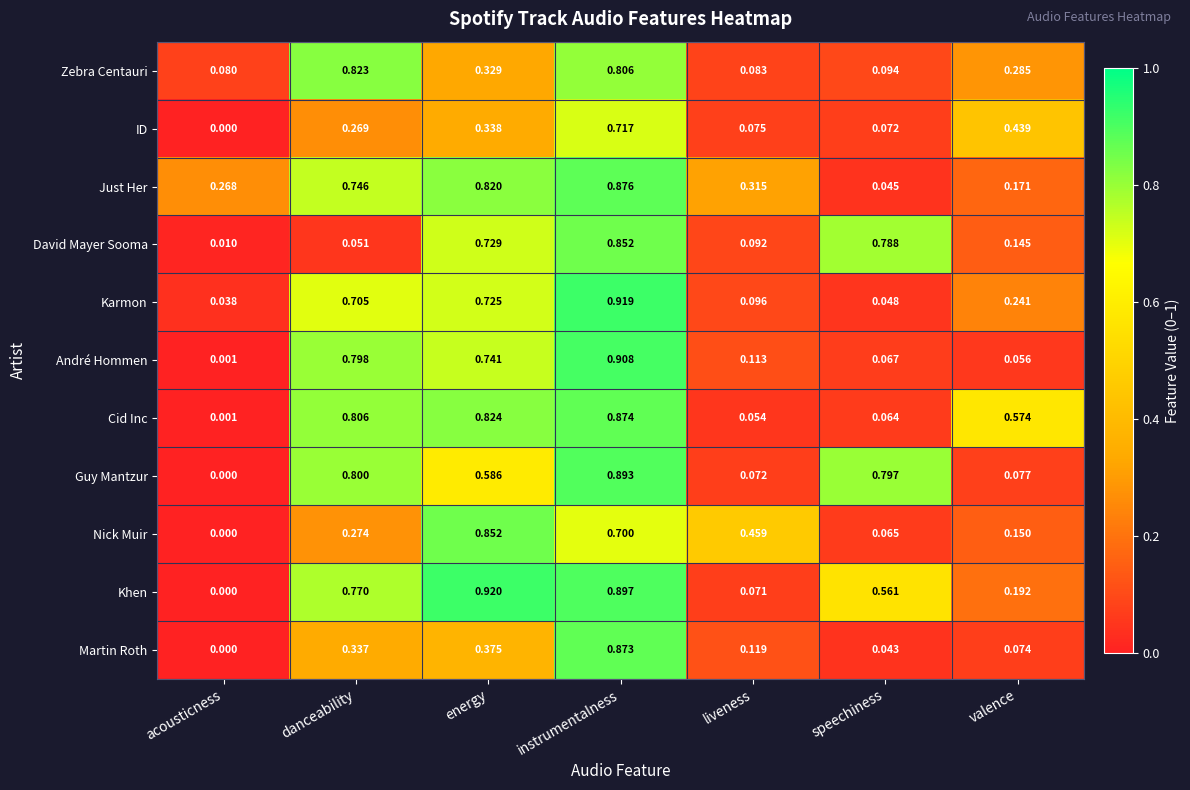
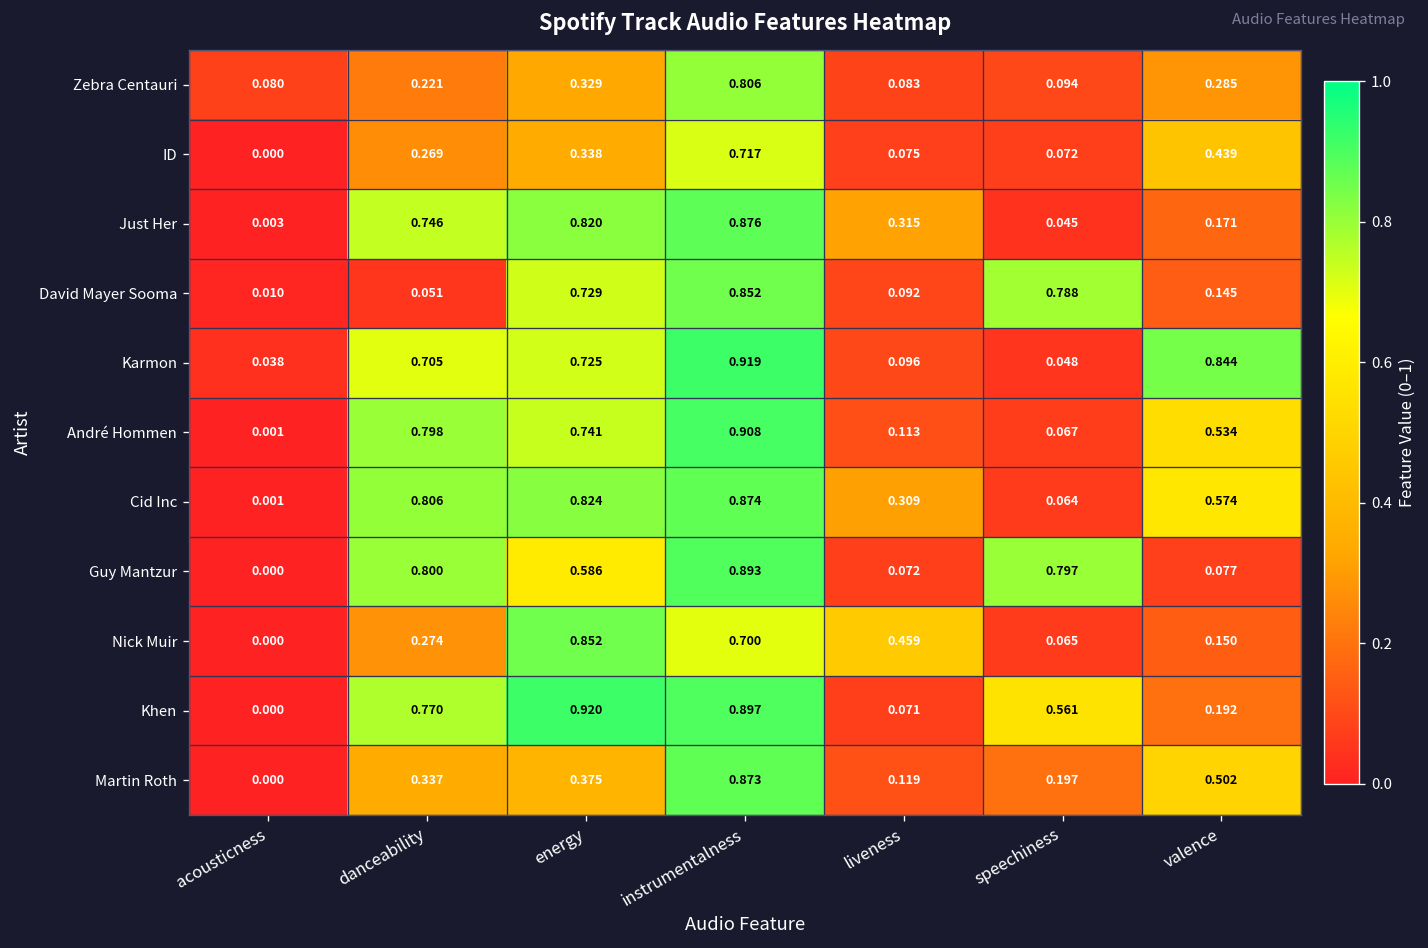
Zebra Centauri, danceability: 0.823 -> 0.221
Just Her, acousticness: 0.268 -> 0.003
Karmon, valence: 0.241 -> 0.844
André Hommen, valence: 0.056 -> 0.534
Cid Inc, liveness: 0.054 -> 0.309
Martin Roth, speechiness: 0.043 -> 0.197
Martin Roth, valence: 0.074 -> 0.502
